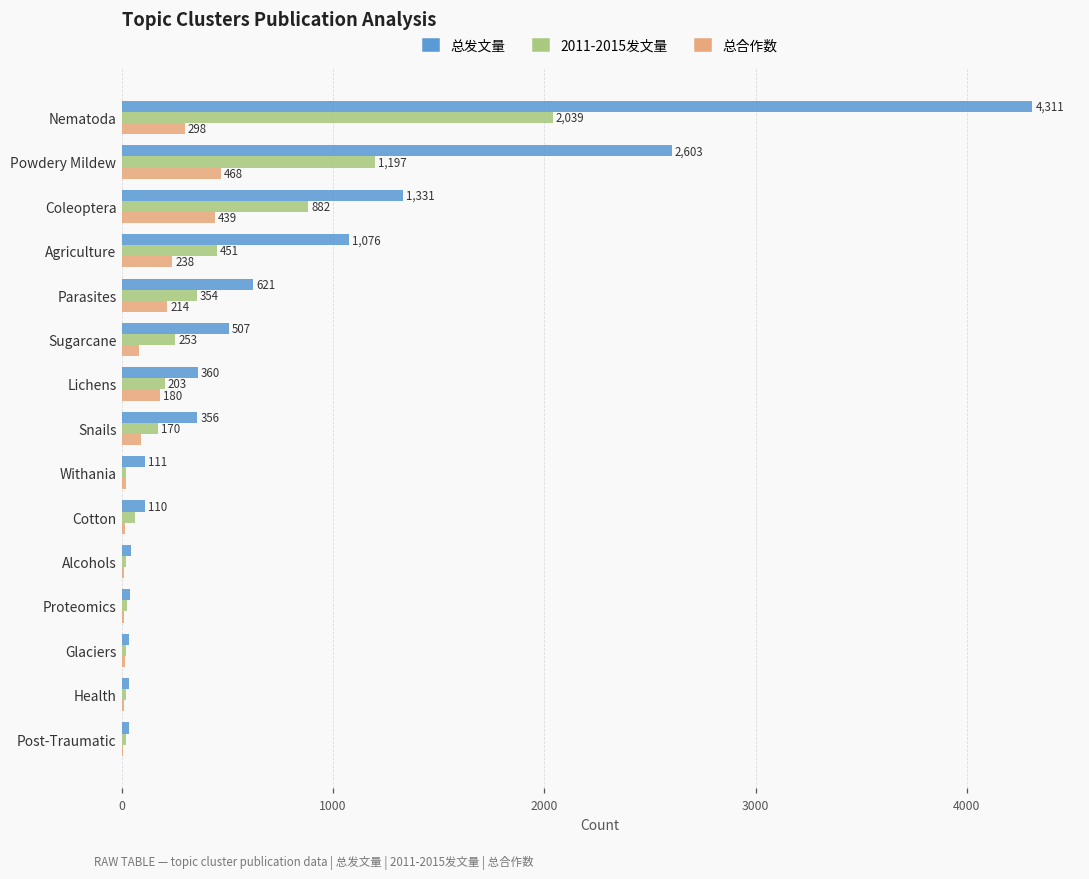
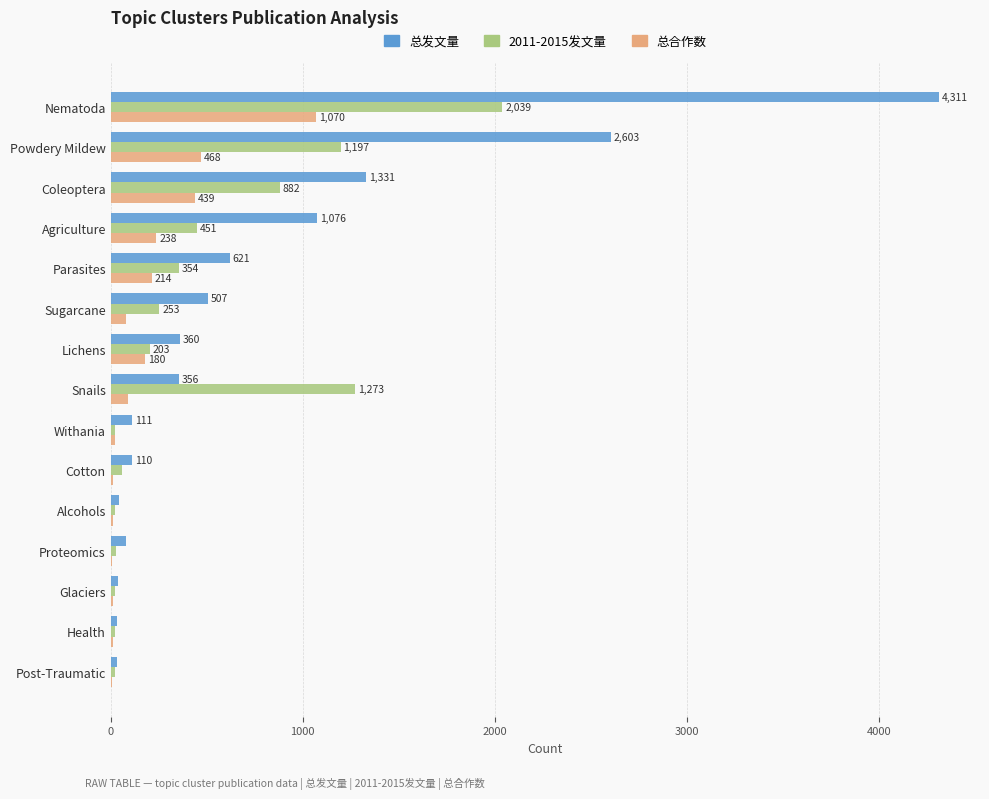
总合作数, Nematoda: 298 -> 1,070
2011-2015发文量, Snails: 170 -> 1,273
总发文量, Proteomics: 40 -> 80
